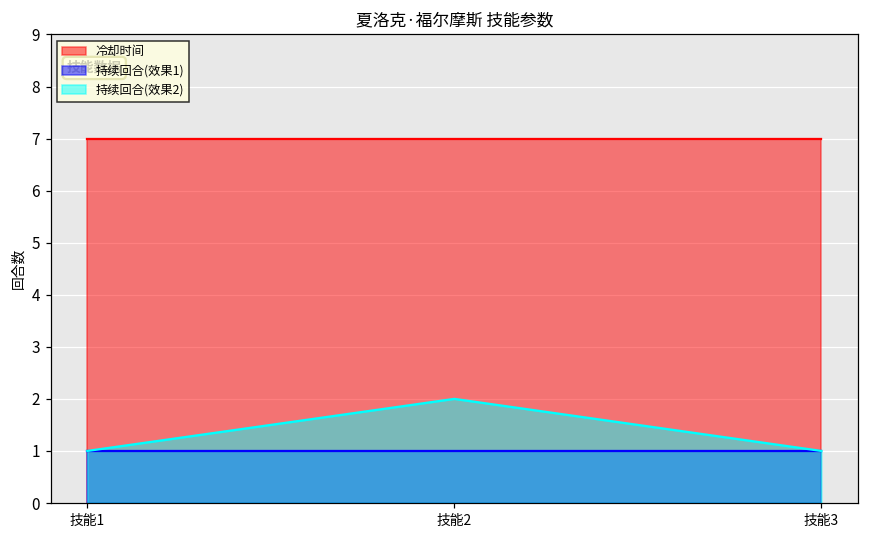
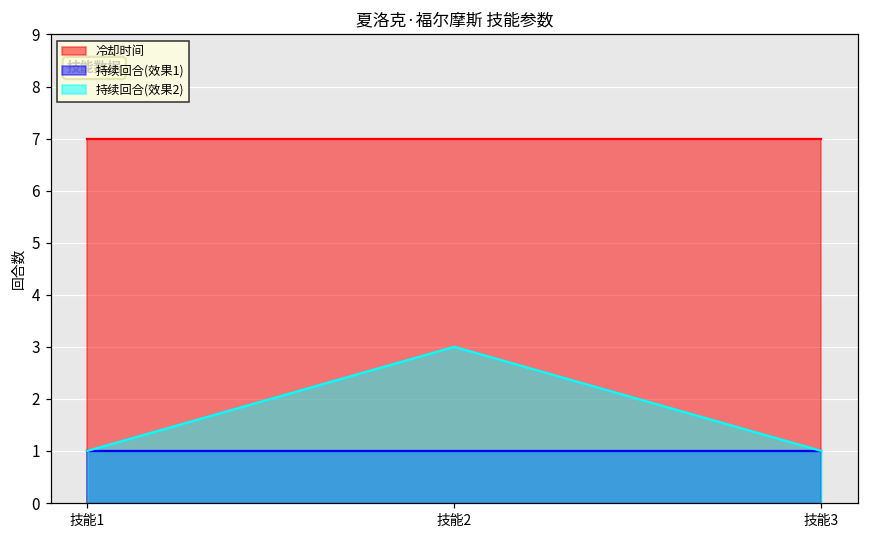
持续回合(效果2), 技能2: 2 -> 3
